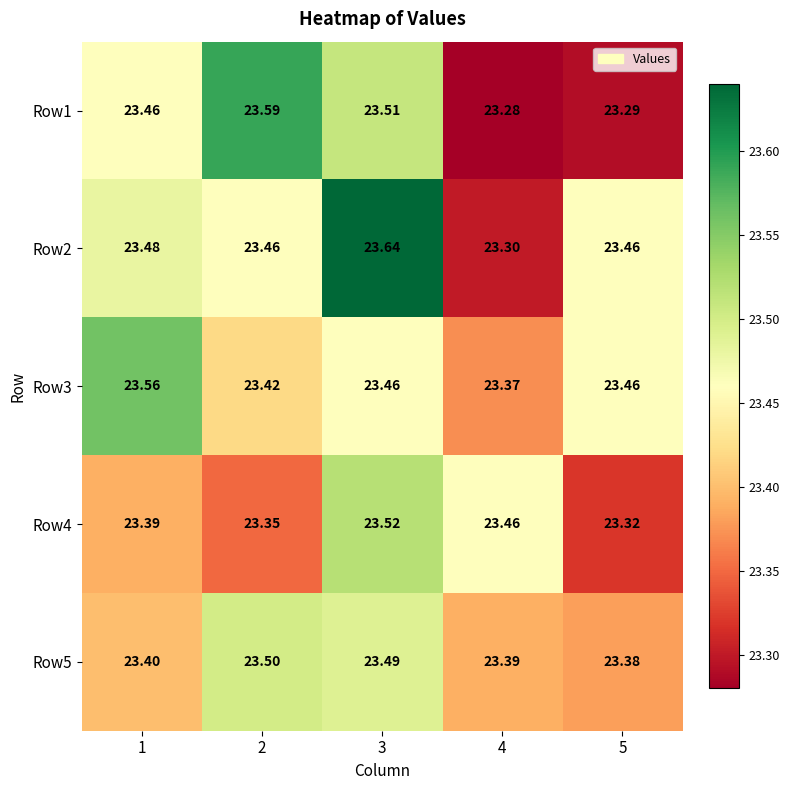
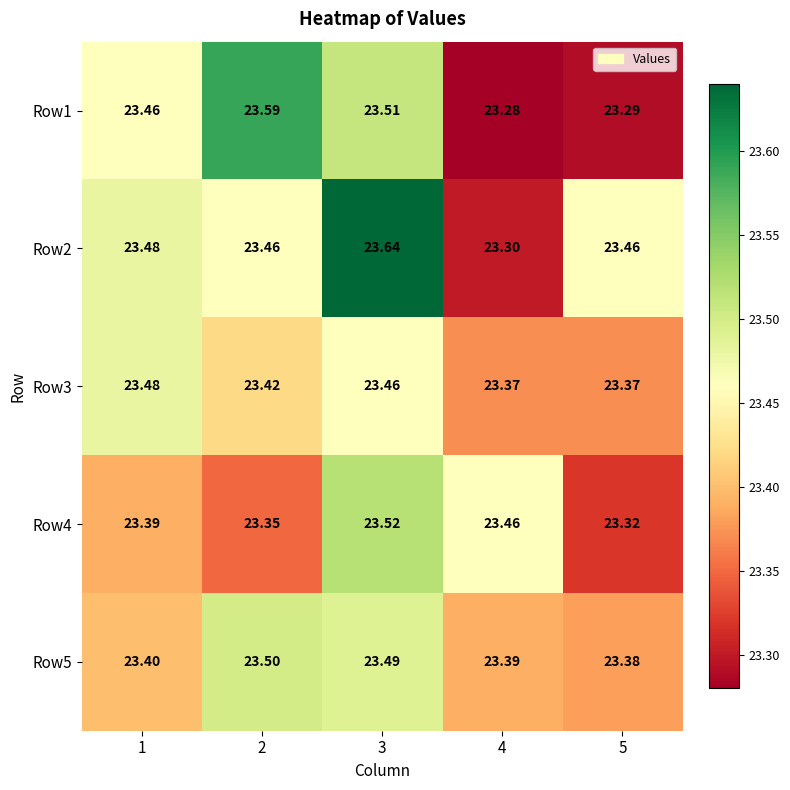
Row3, 1: 23.56 -> 23.48
Row3, 5: 23.46 -> 23.37
